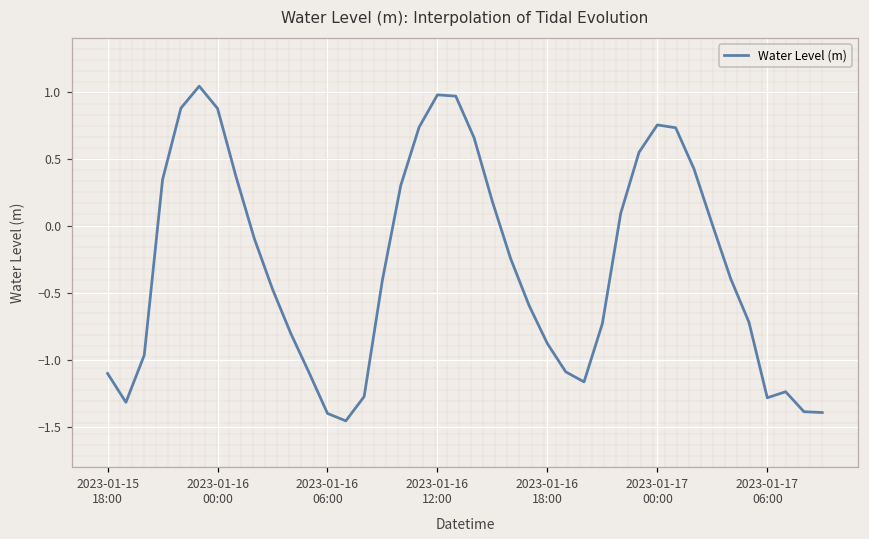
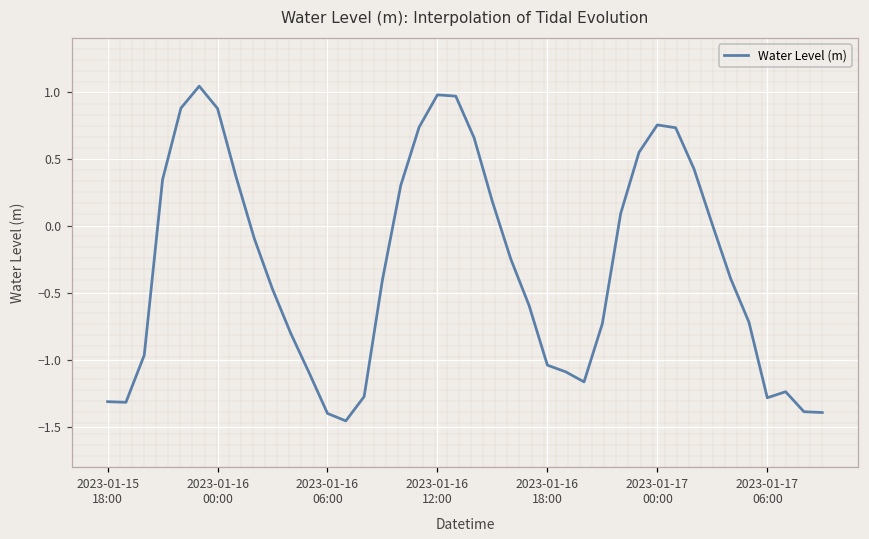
2023-01-15 18:00: -1.10 -> -1.31
2023-01-16 18:00: -0.88 -> -1.04
